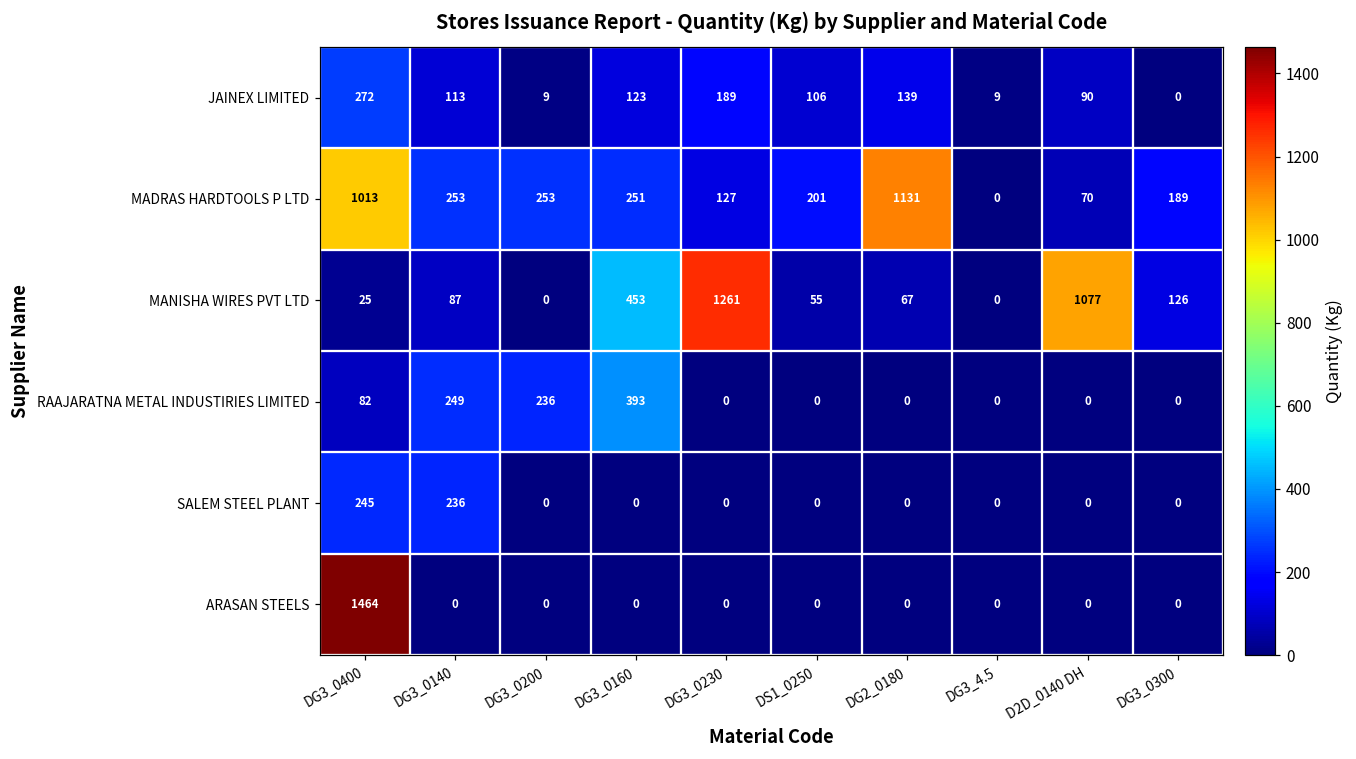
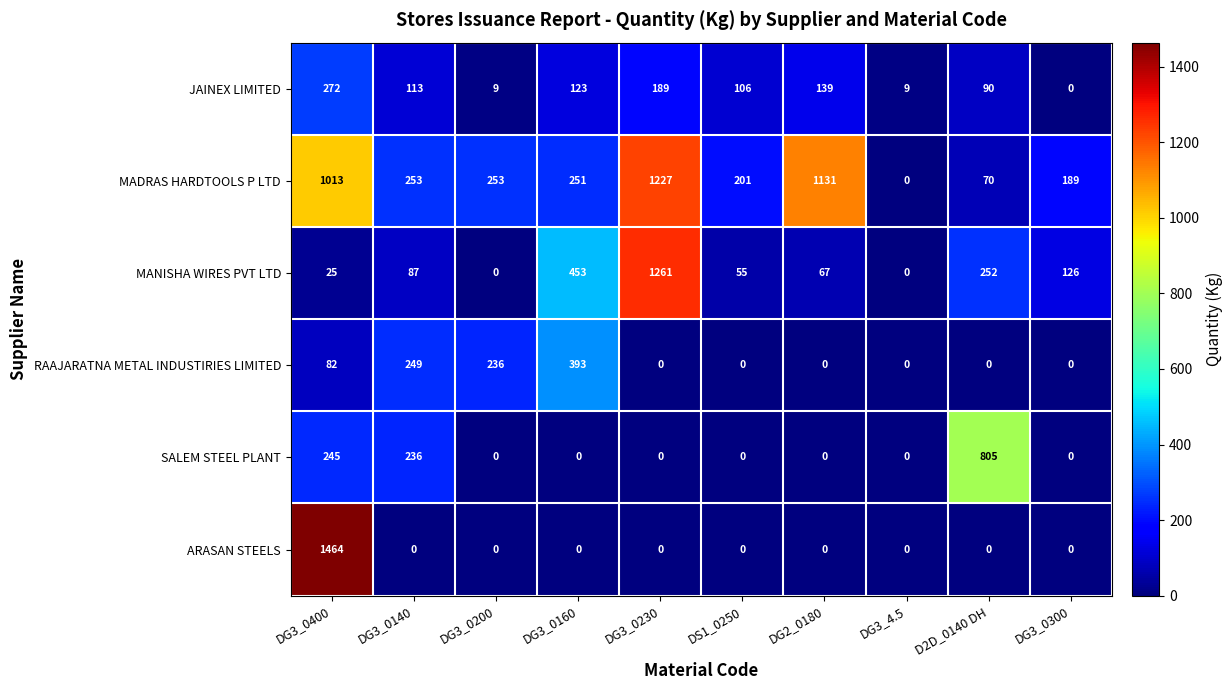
MADRAS HARDTOOLS P LTD, DG3_0230: 127 -> 1227
MANISHA WIRES PVT LTD, D2D_0140 DH: 1077 -> 252
SALEM STEEL PLANT, D2D_0140 DH: 0 -> 805
